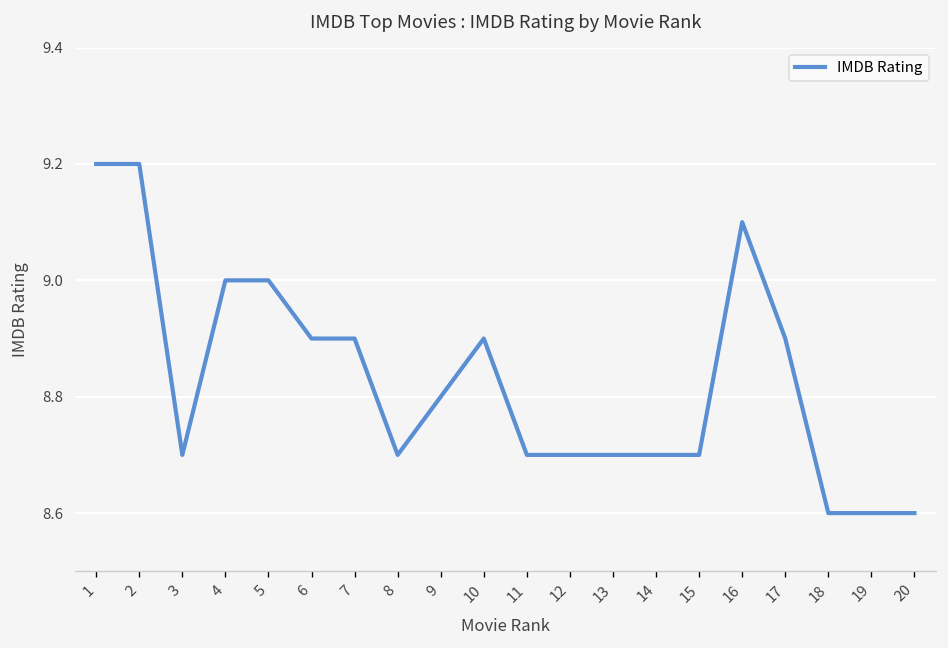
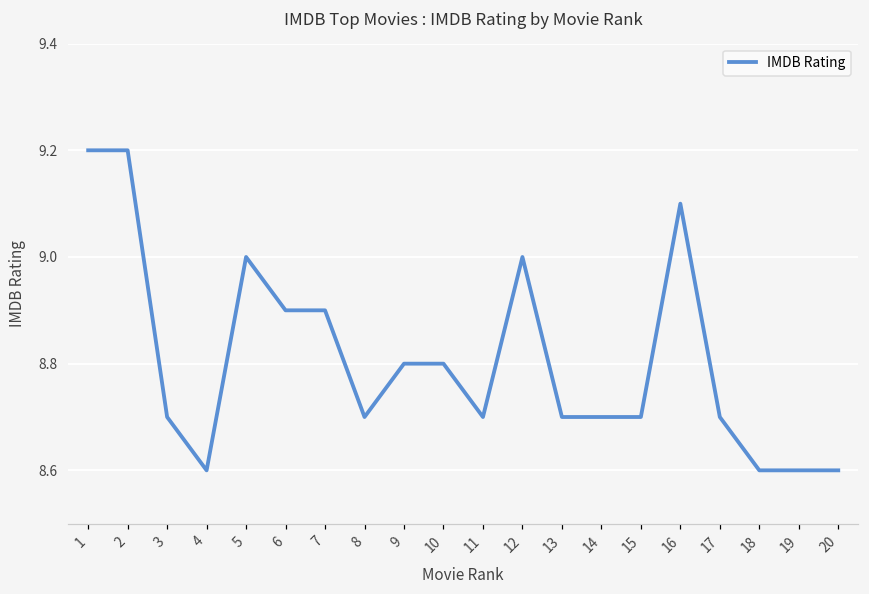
4: 9.0 -> 8.6
10: 8.9 -> 8.8
12: 8.7 -> 9.0
17: 8.9 -> 8.7
